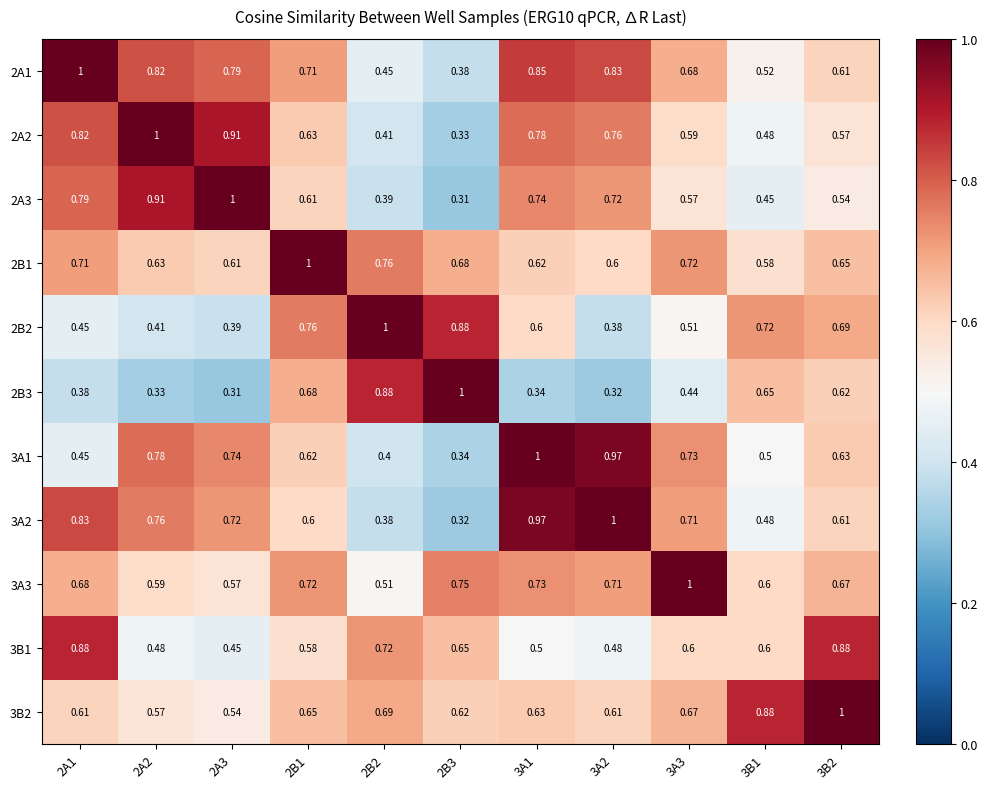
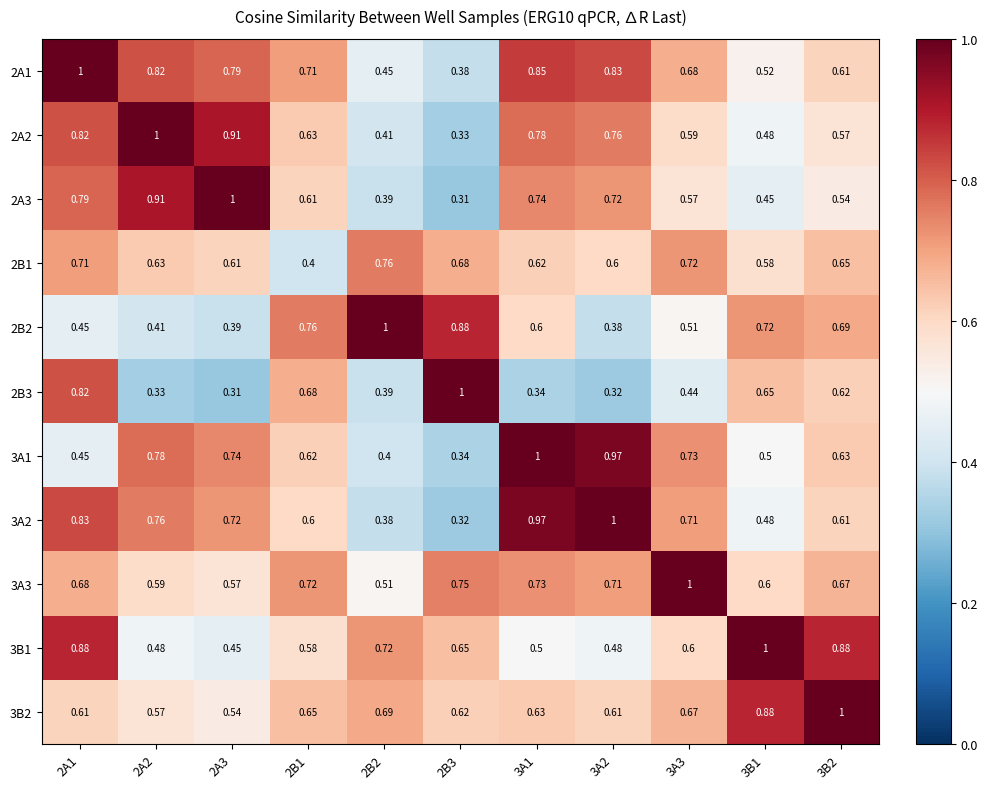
2B1, 2B1: 1 -> 0.4
2B3, 2A1: 0.38 -> 0.82
2B3, 2B2: 0.88 -> 0.39
3B1, 3B1: 0.6 -> 1
